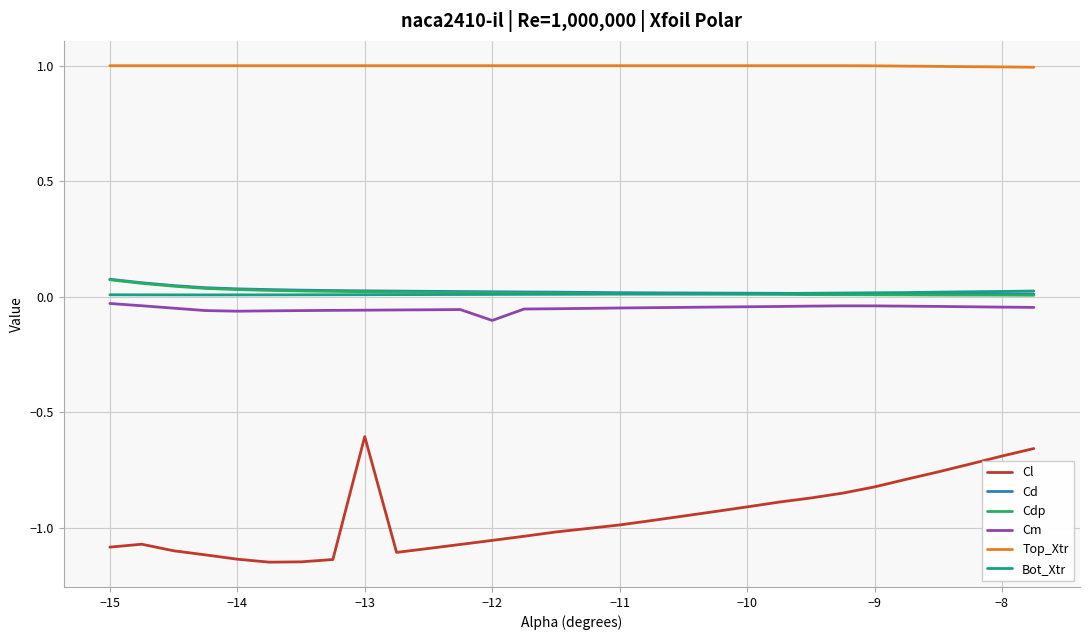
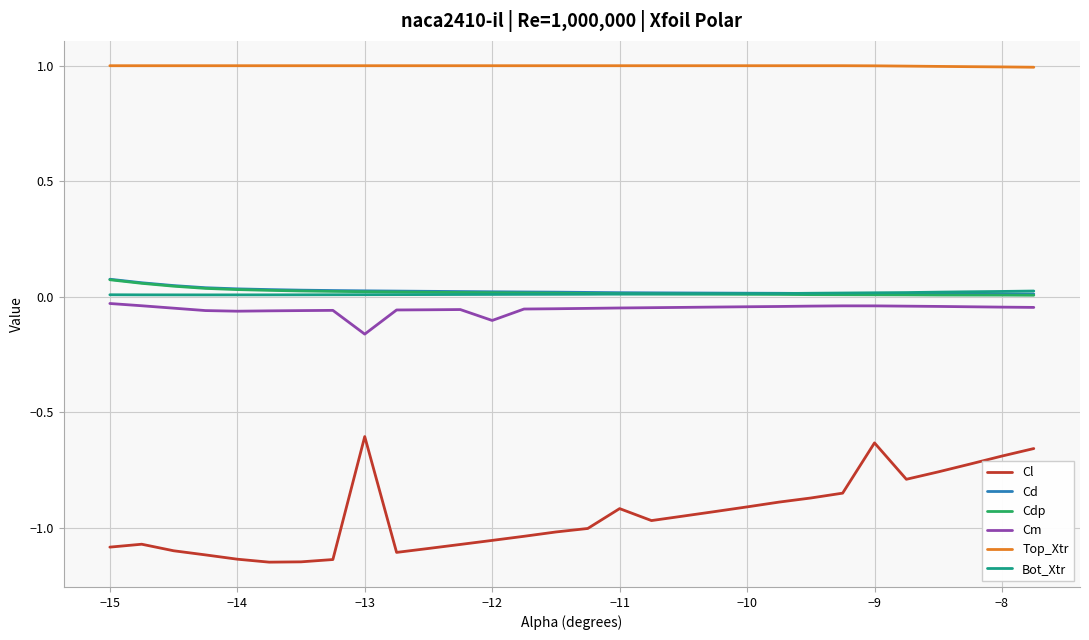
Cm, −13: -0.06 -> -0.16
Cl, −11: -0.99 -> -0.92
Cl, −9: -0.82 -> -0.63
